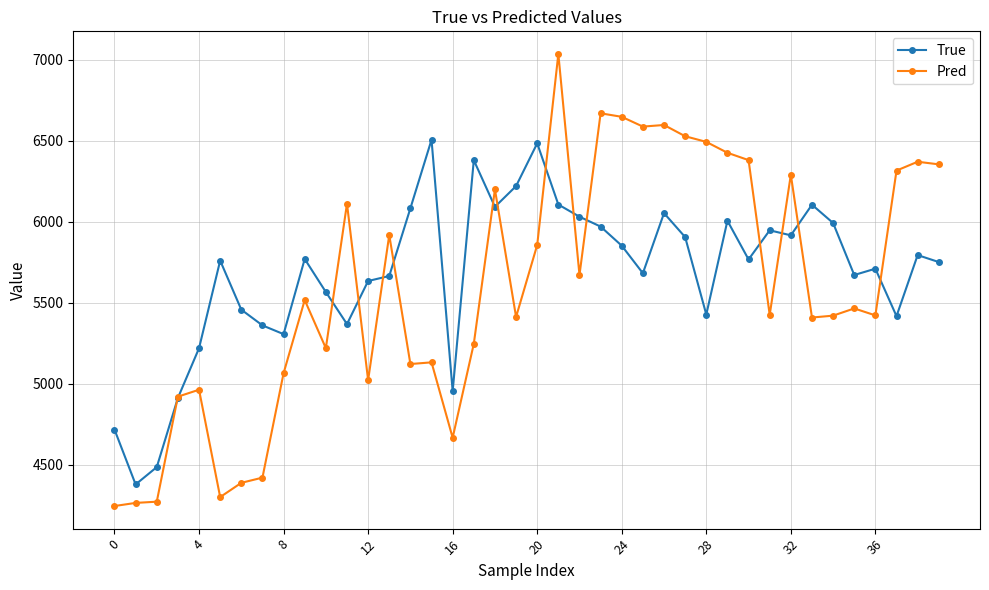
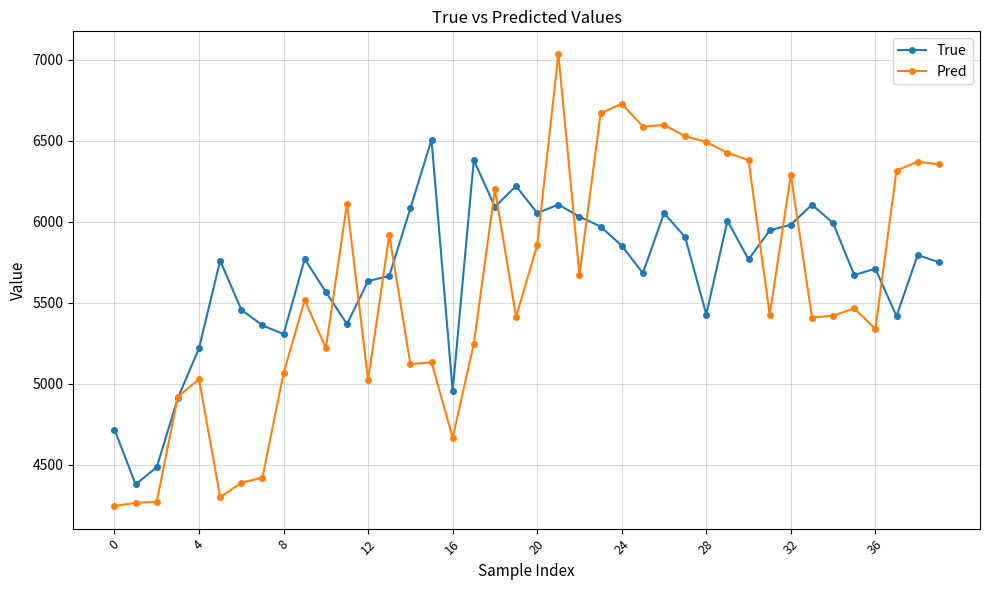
Pred, 4: 4960 -> 5030
True, 20: 6480 -> 6050
Pred, 24: 6650 -> 6730
True, 32: 5920 -> 5980
Pred, 36: 5420 -> 5340
